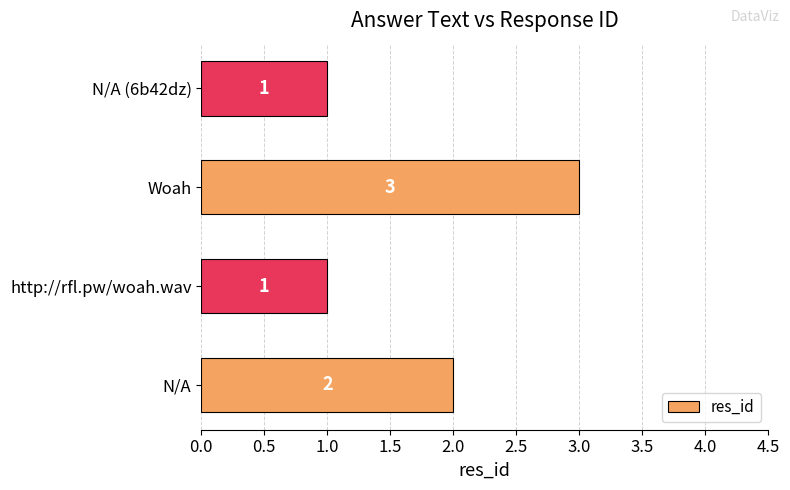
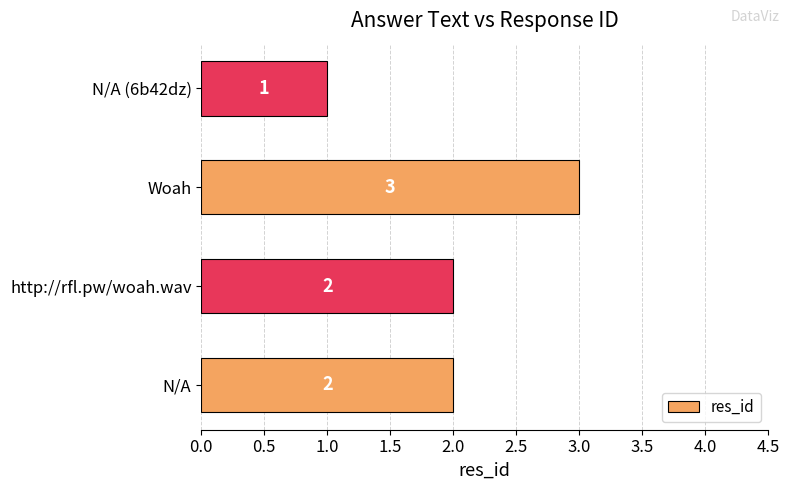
http://rfl.pw/woah.wav: 1 -> 2
